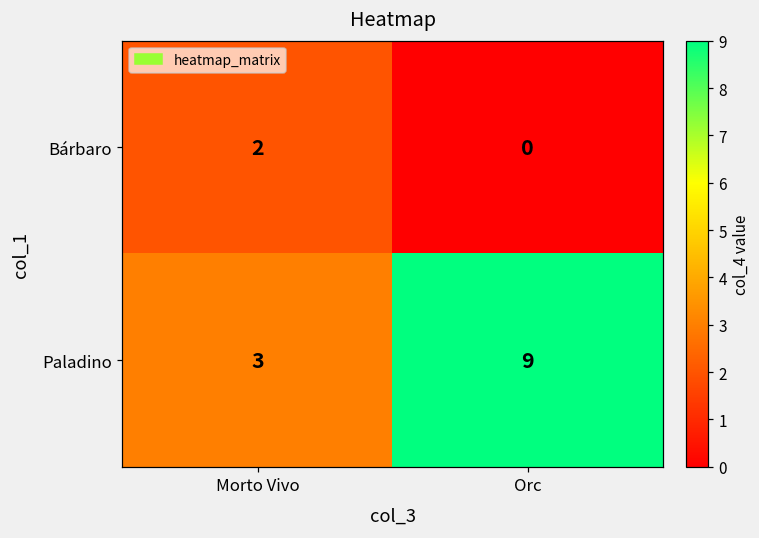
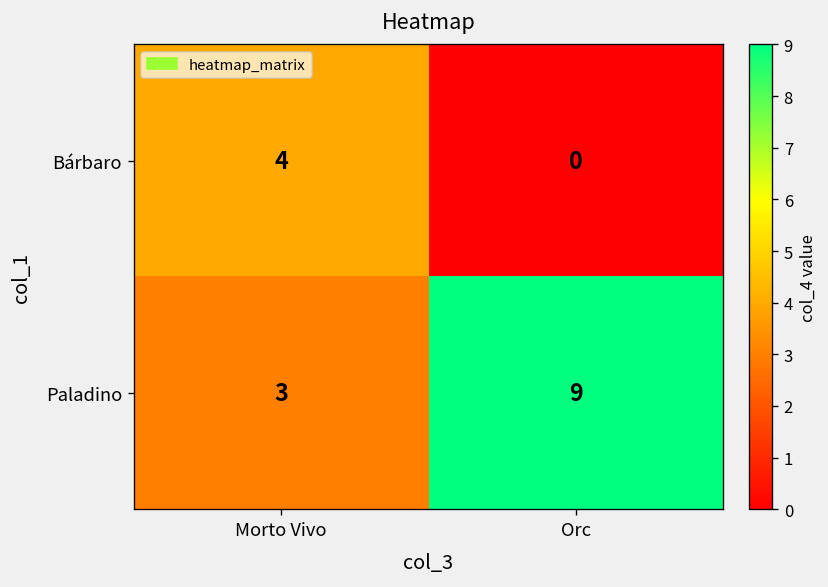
Bárbaro, Morto Vivo: 2 -> 4
